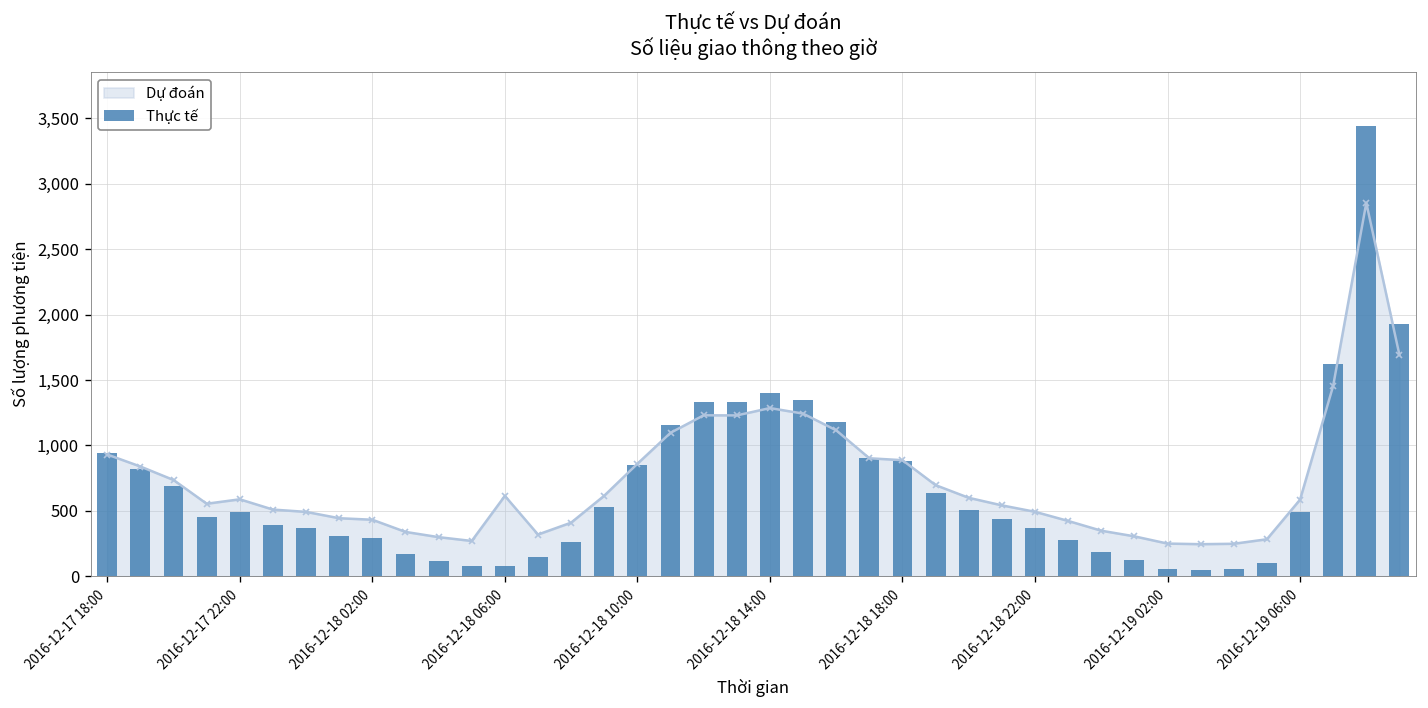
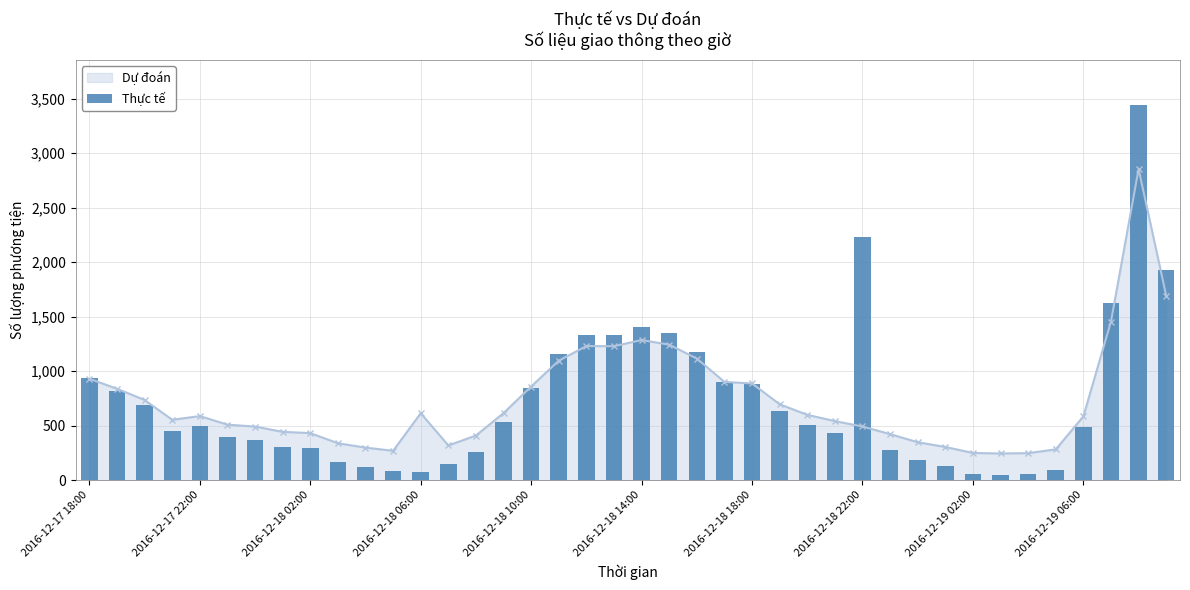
Thực tế, 2016-12-18 22:00: 370 -> 2,230
